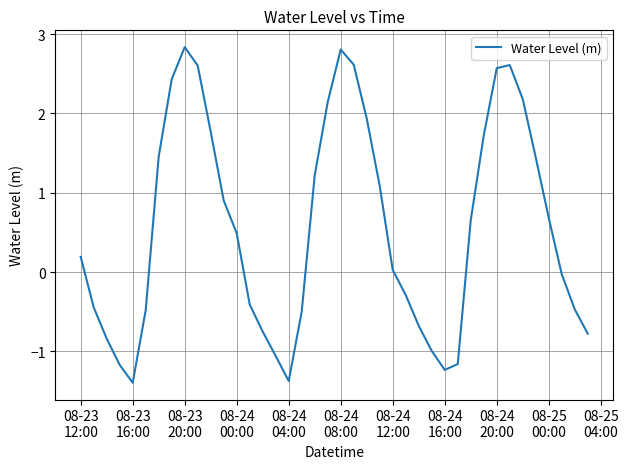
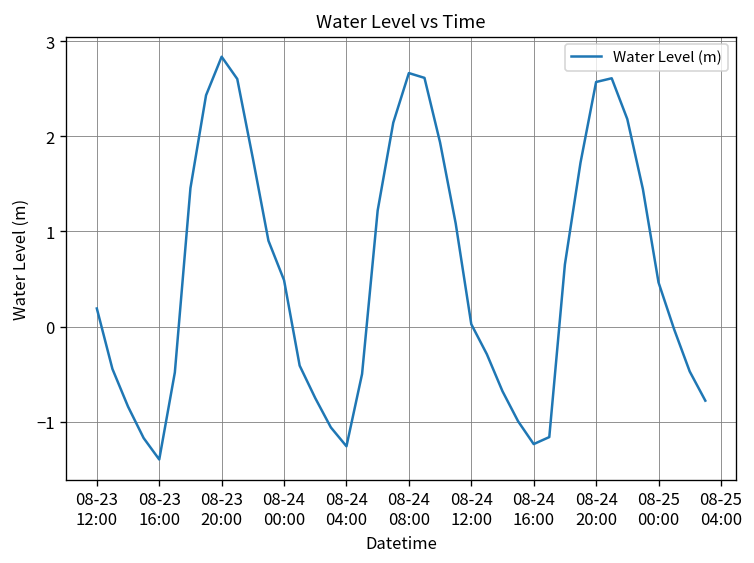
08-24 04:00: -1.4 -> -1.3
08-24 08:00: 2.8 -> 2.7
08-25 00:00: 0.7 -> 0.5
